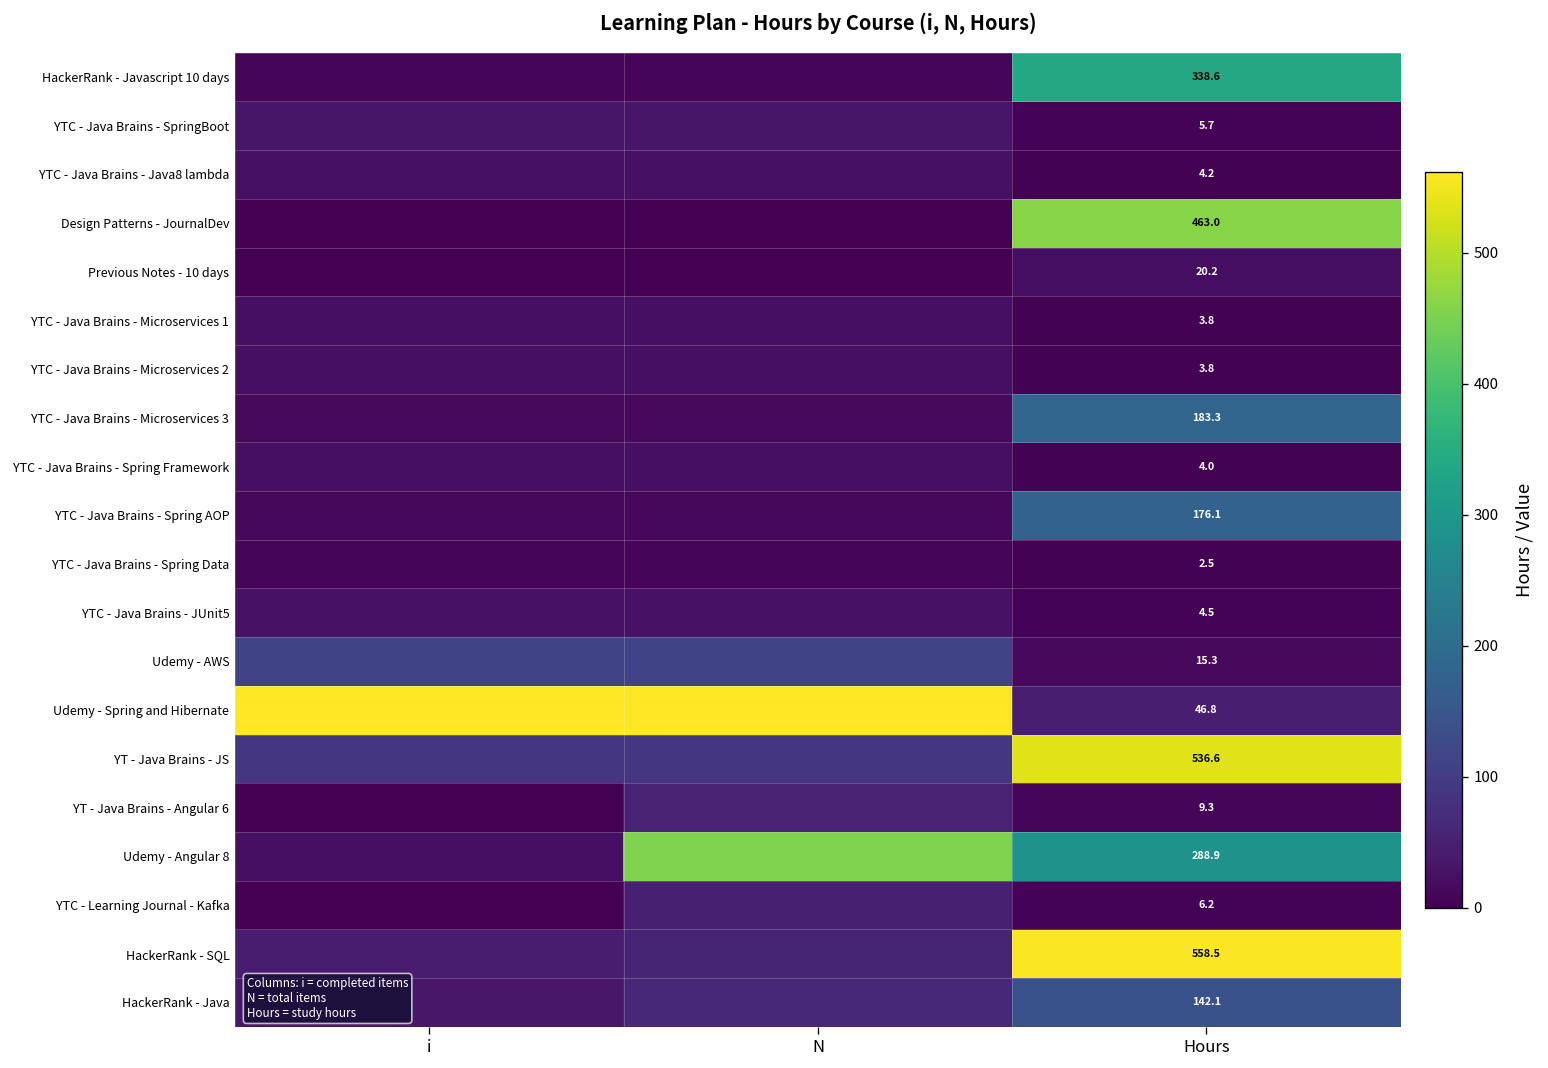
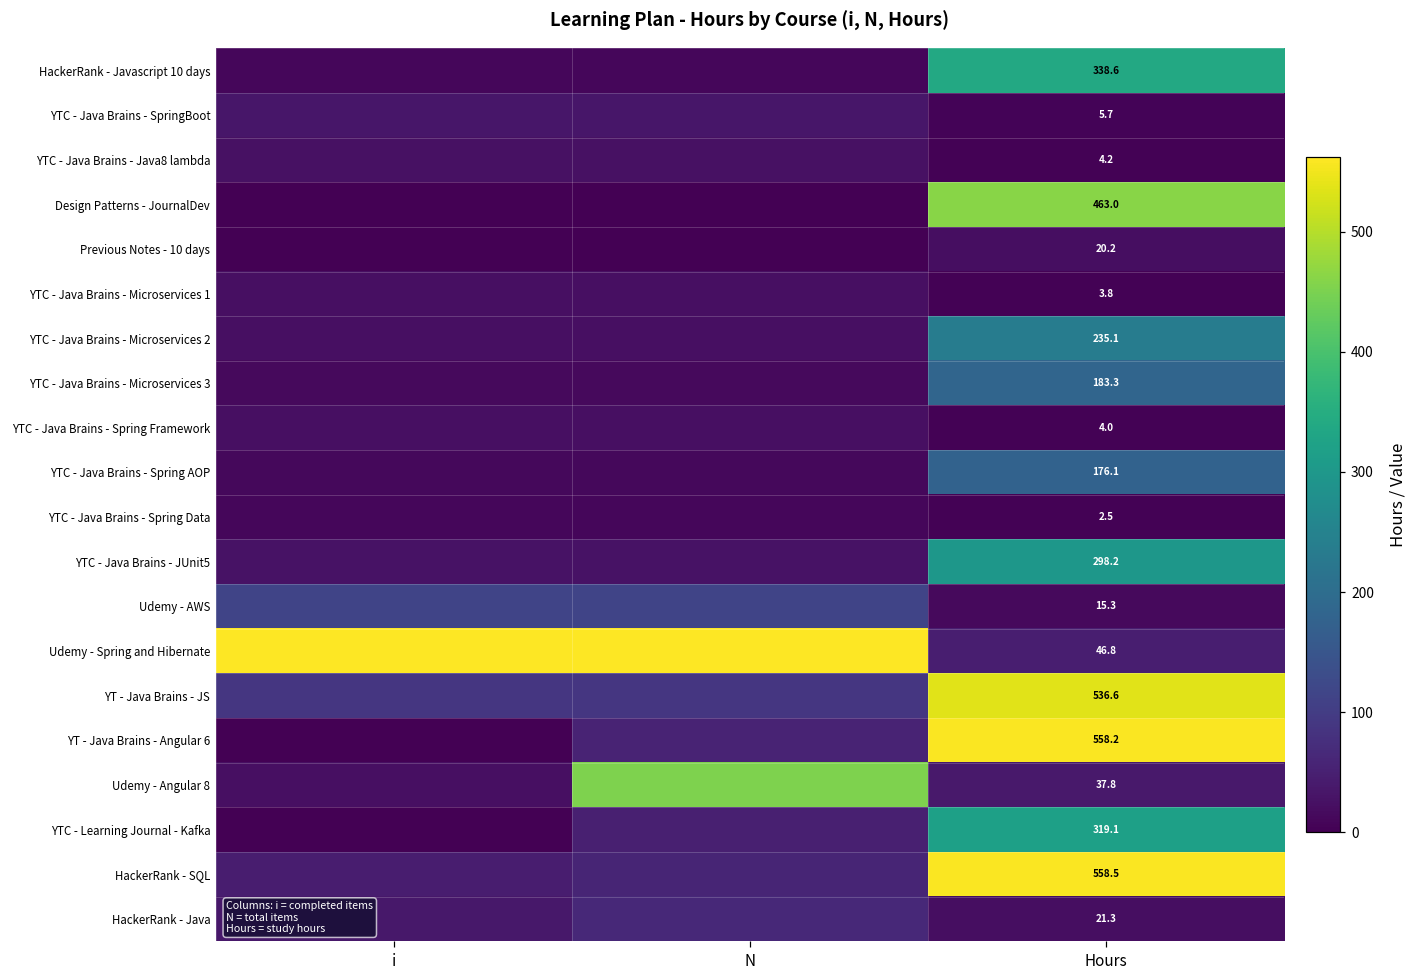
YTC - Java Brains - Microservices 2, Hours: 3.8 -> 235.1
YTC - Java Brains - JUnit5, Hours: 4.5 -> 298.2
YT - Java Brains - Angular 6, Hours: 9.3 -> 558.2
Udemy - Angular 8, Hours: 288.9 -> 37.8
YTC - Learning Journal - Kafka, Hours: 6.2 -> 319.1
HackerRank - Java, Hours: 142.1 -> 21.3
